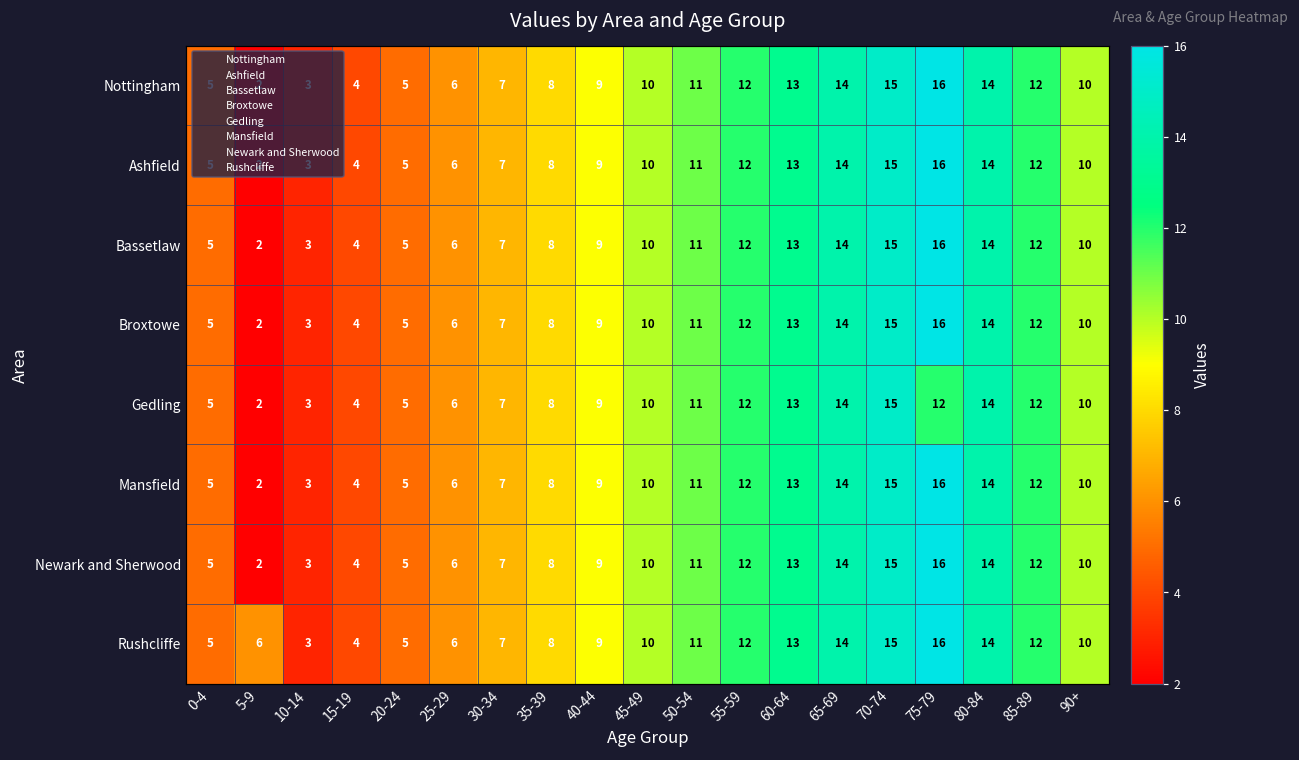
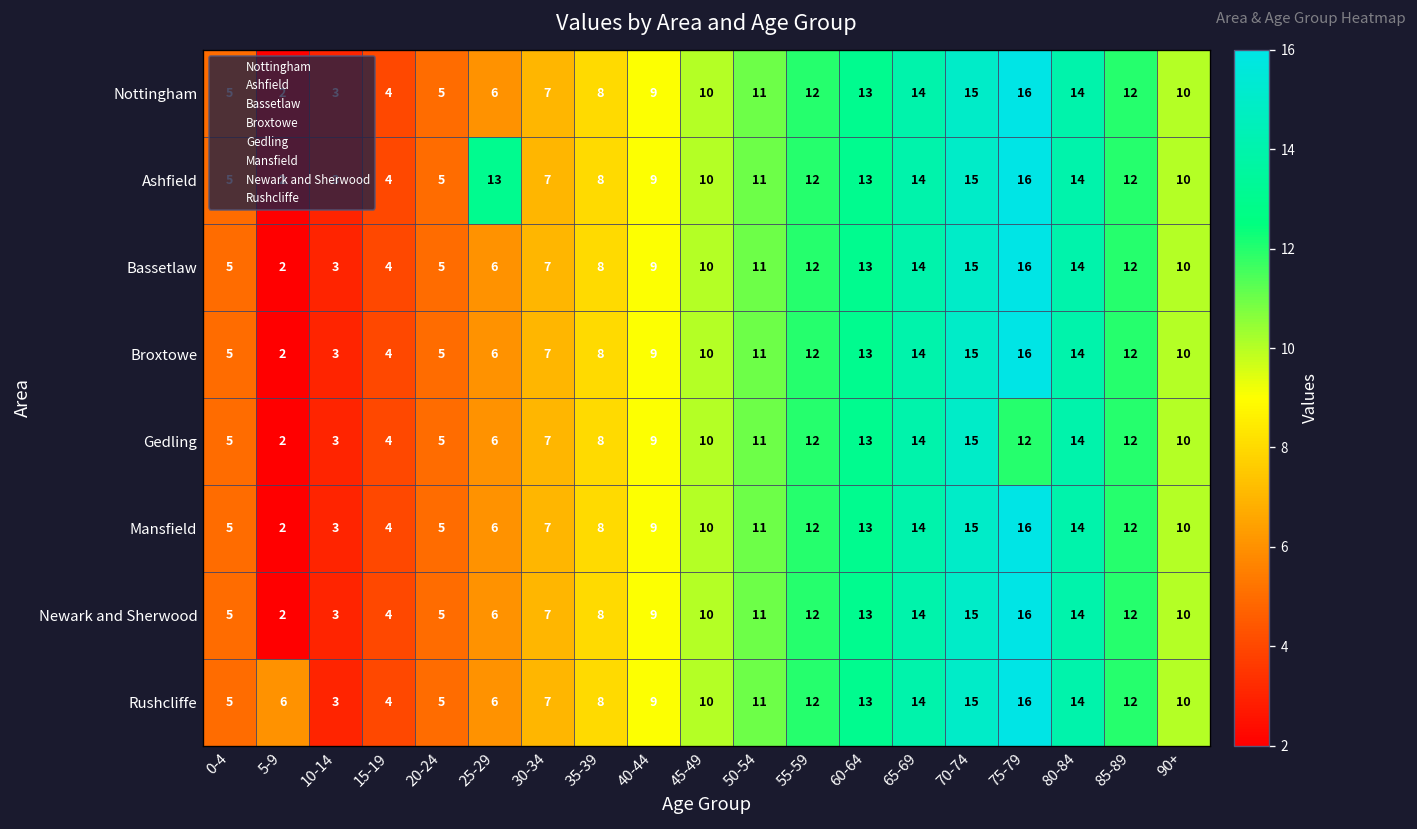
Ashfield, 25-29: 6 -> 13
